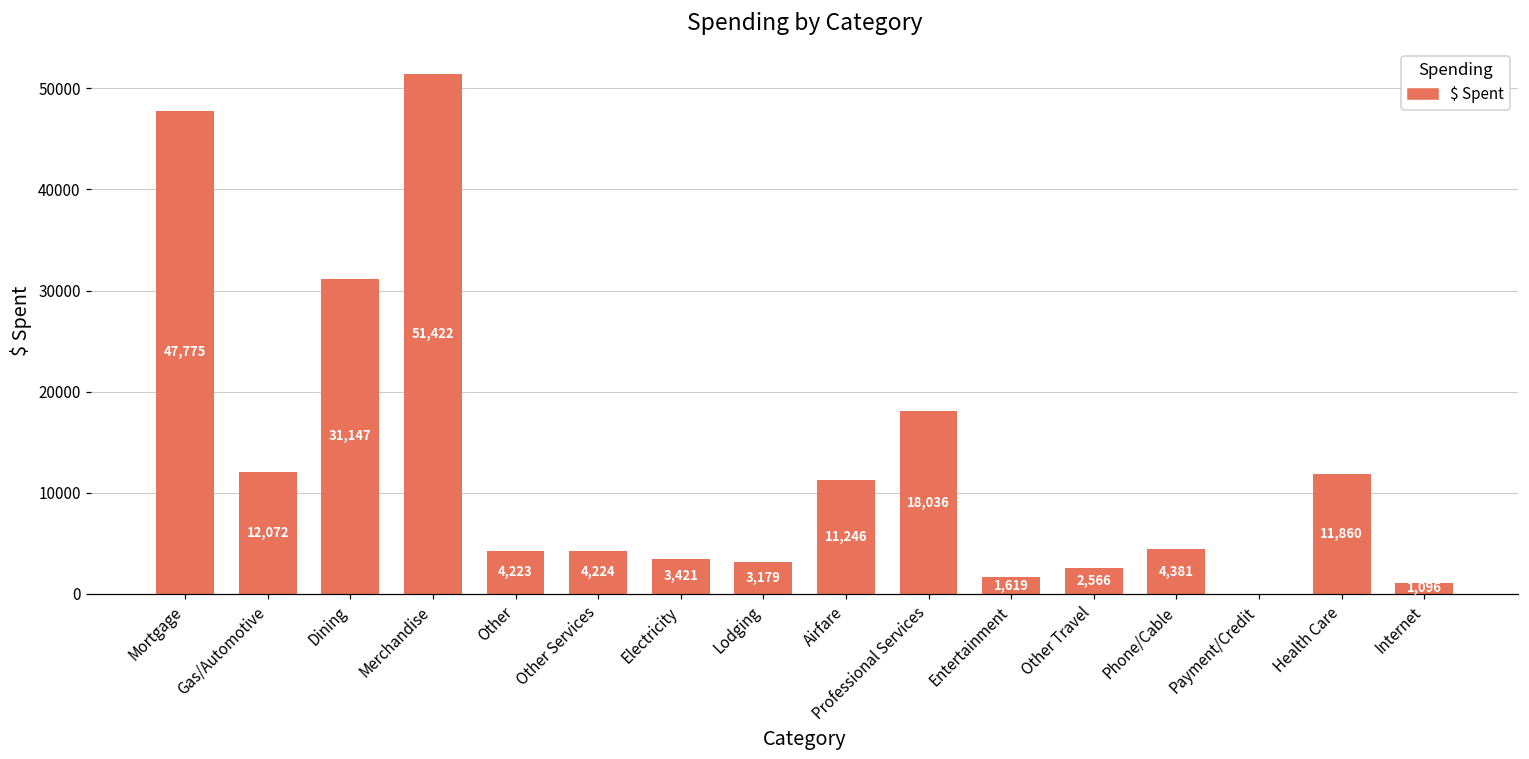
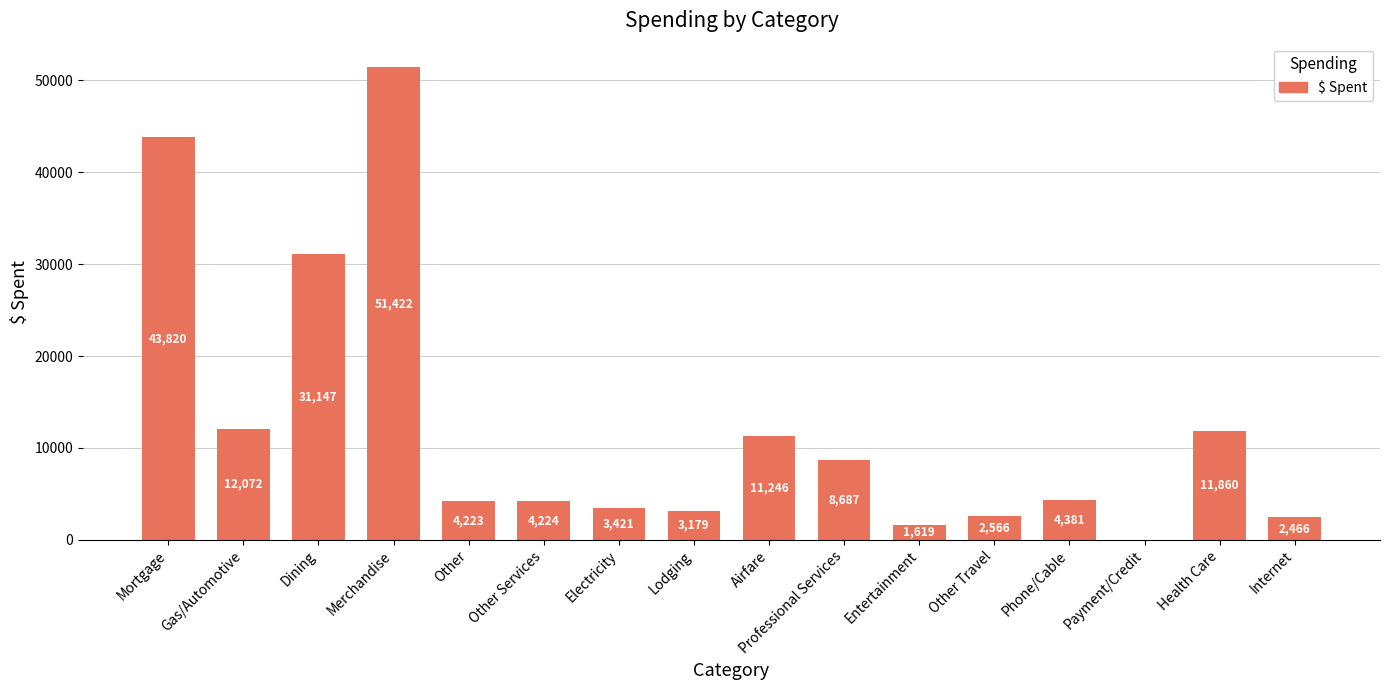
Mortgage: 47,775 -> 43,820
Professional Services: 18,036 -> 8,687
Internet: 1,096 -> 2,466
